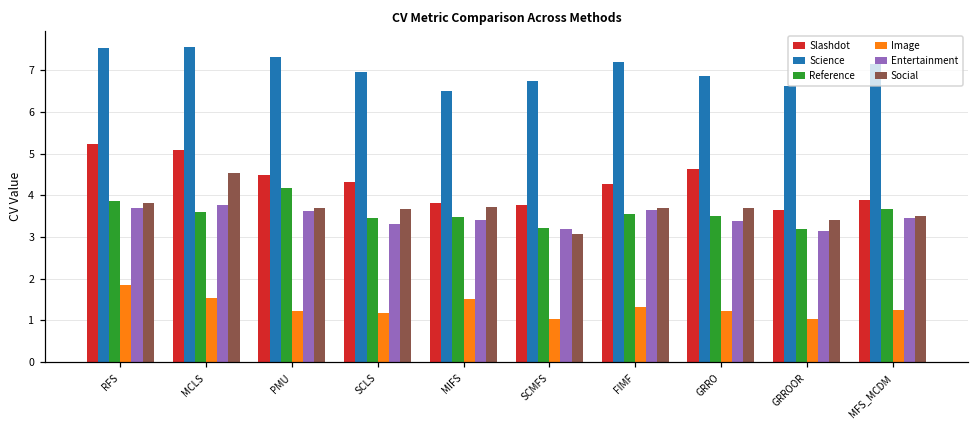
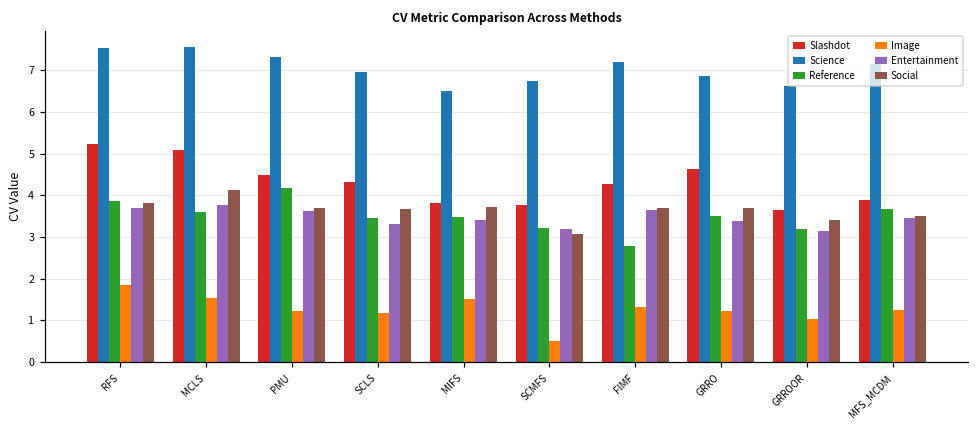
Social, MCLS: 4.5 -> 4.1
Image, SCMFS: 1.0 -> 0.5
Reference, FIMF: 3.6 -> 2.8
